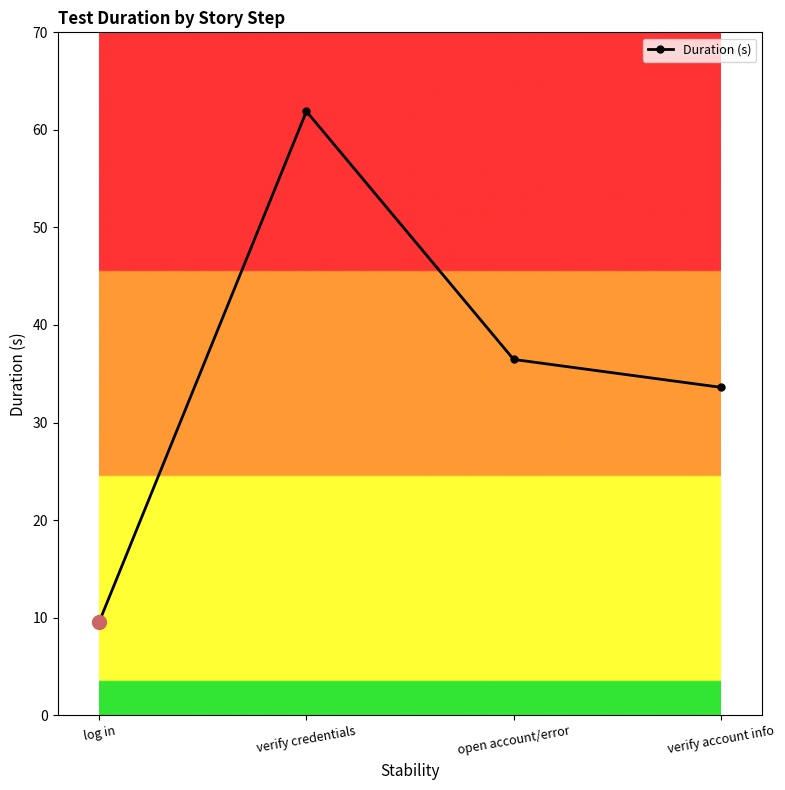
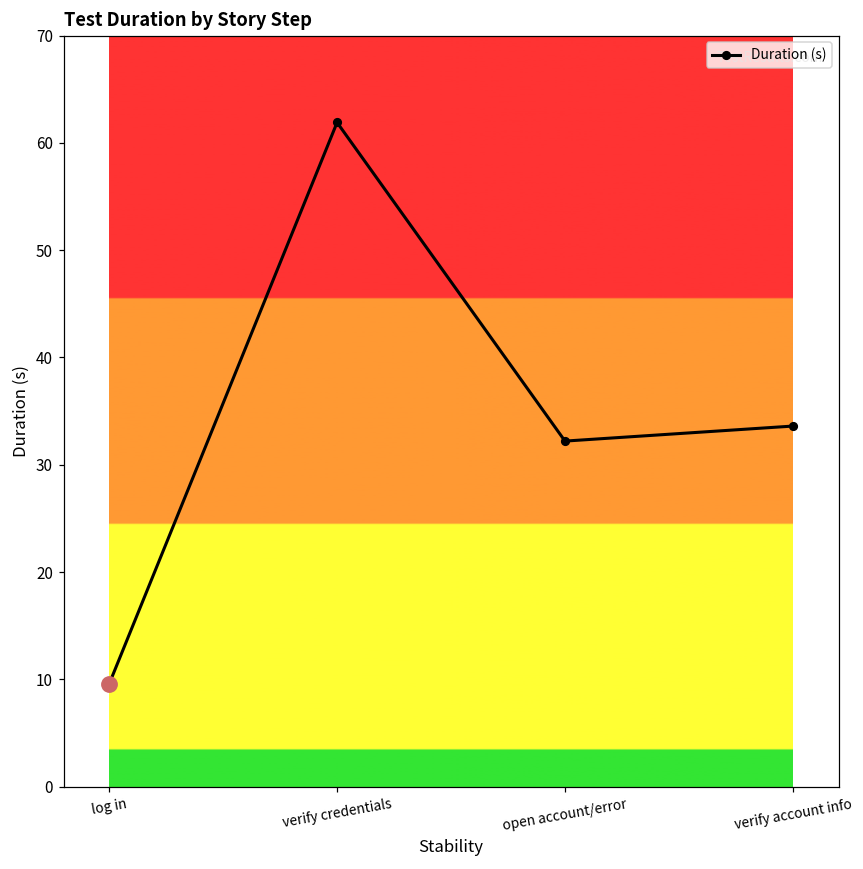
Duration (s), open account/error: 36 -> 32
